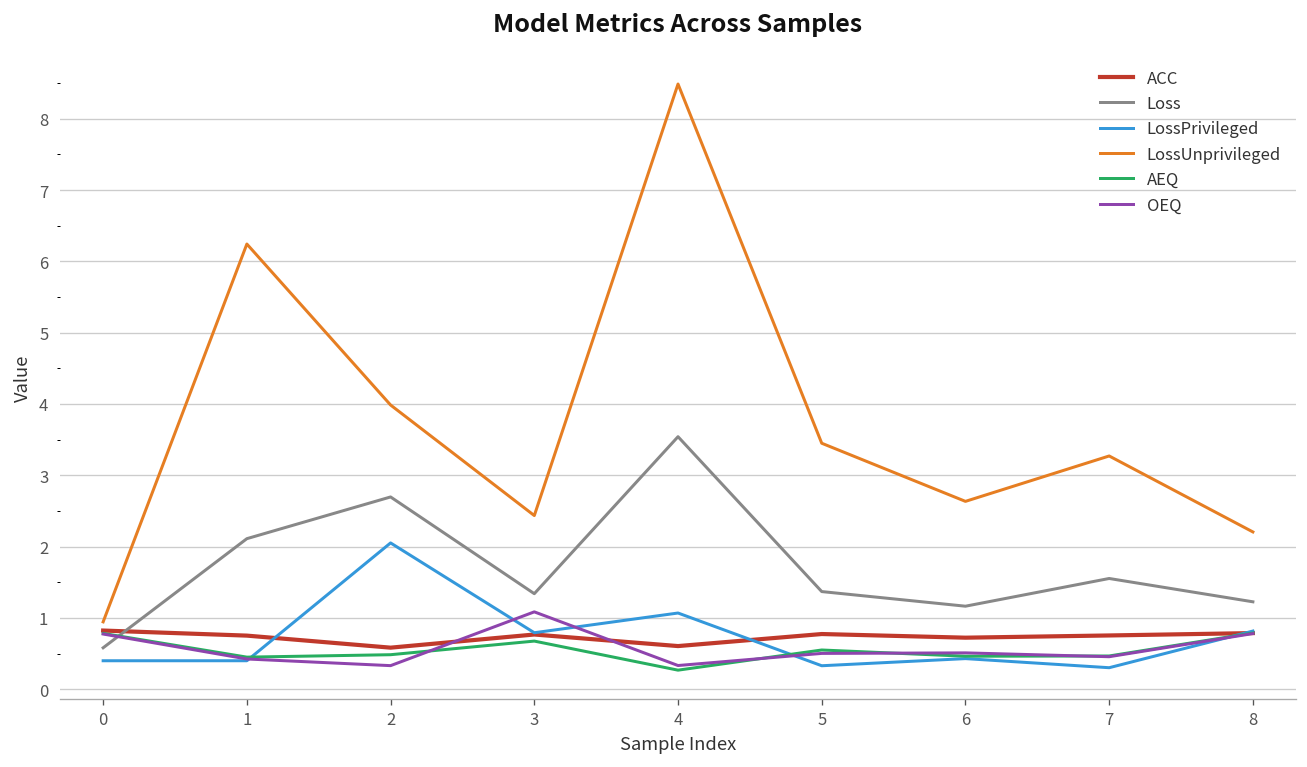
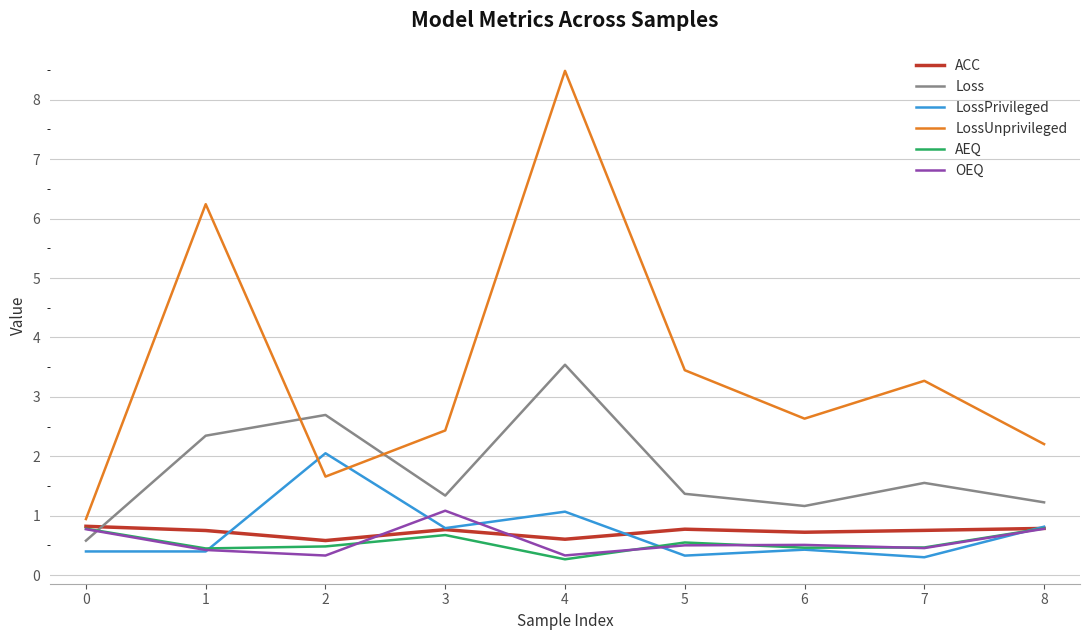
Loss, 1: 2.1 -> 2.3
LossUnprivileged, 2: 4.0 -> 1.7
